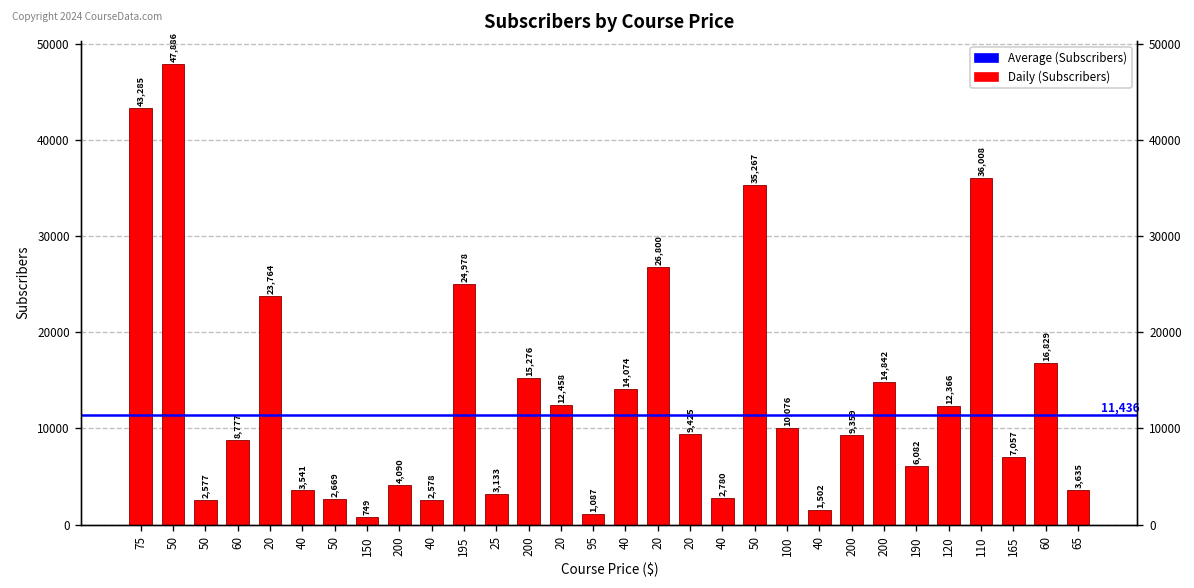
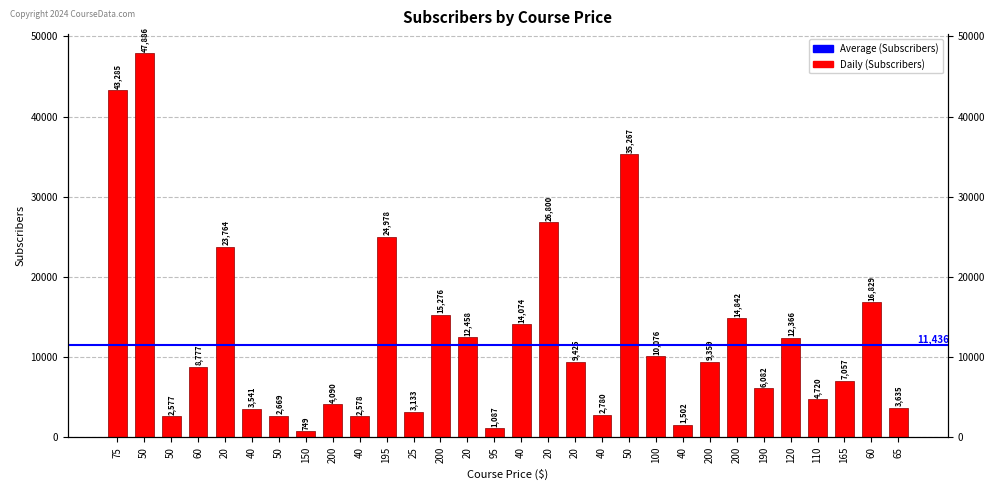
110: 36,008 -> 4,720
